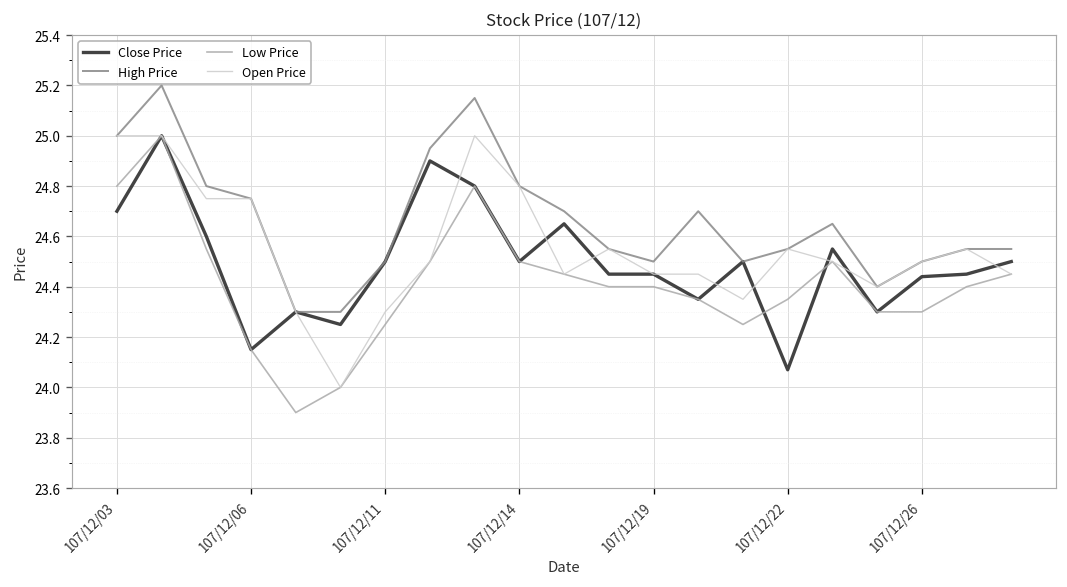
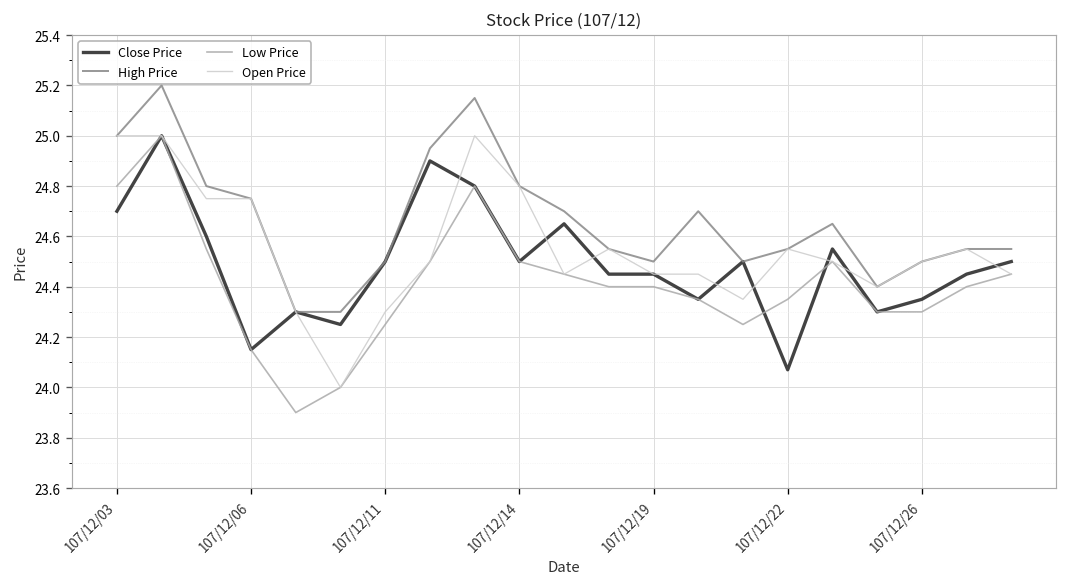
Close Price, 107/12/26: 24.44 -> 24.35
